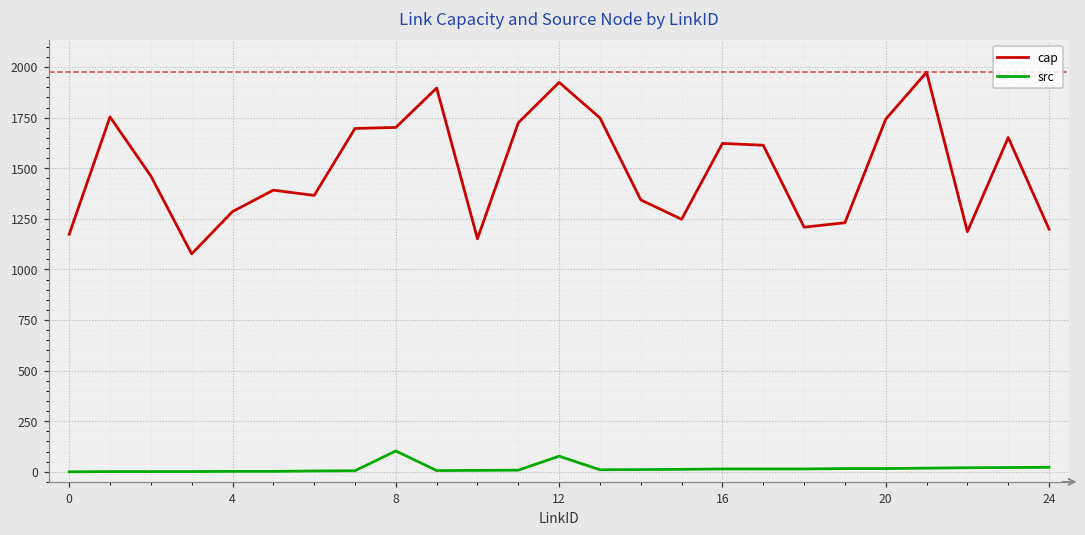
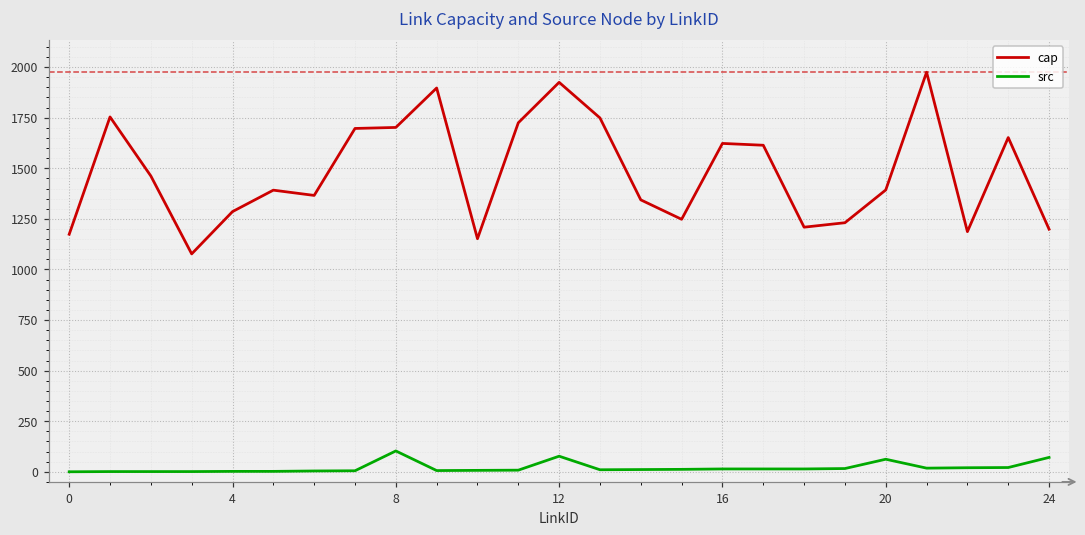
cap, 20: 1740 -> 1390
src, 20: 20 -> 60
src, 24: 20 -> 70
